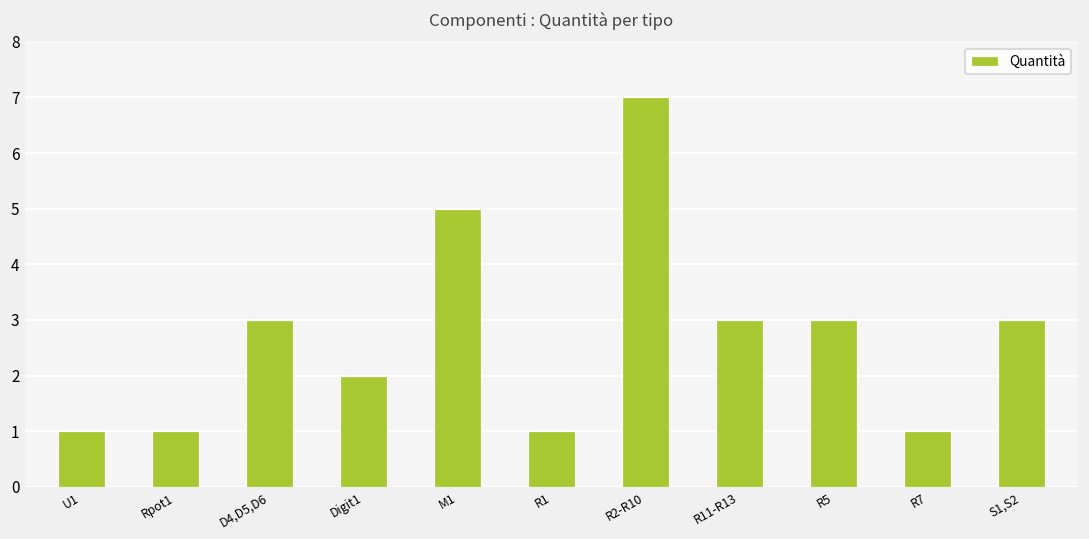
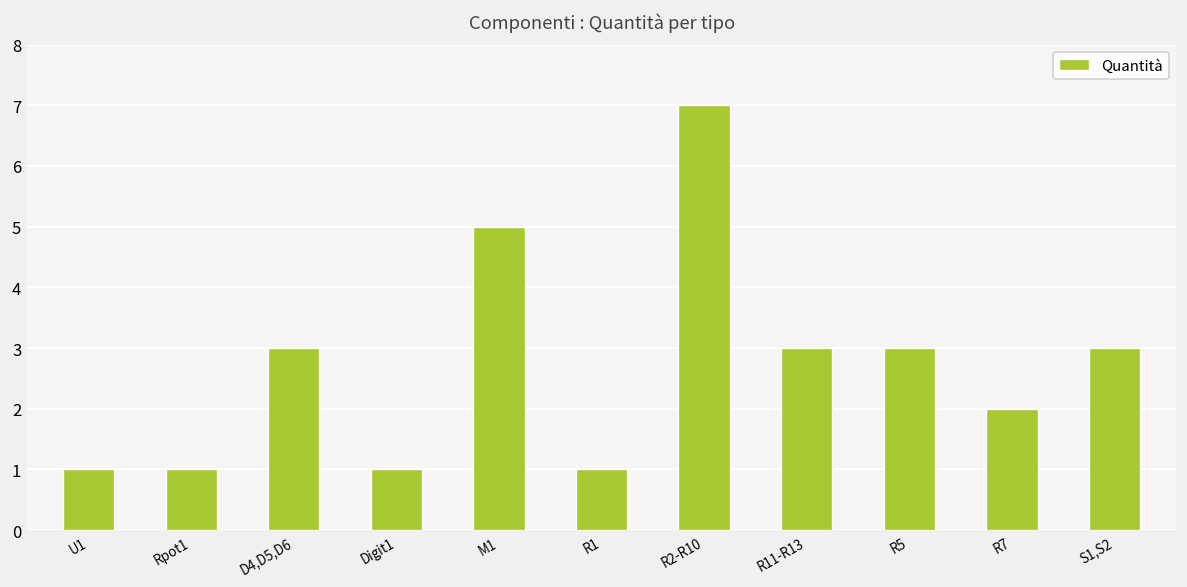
Digit1: 2 -> 1
R7: 1 -> 2
